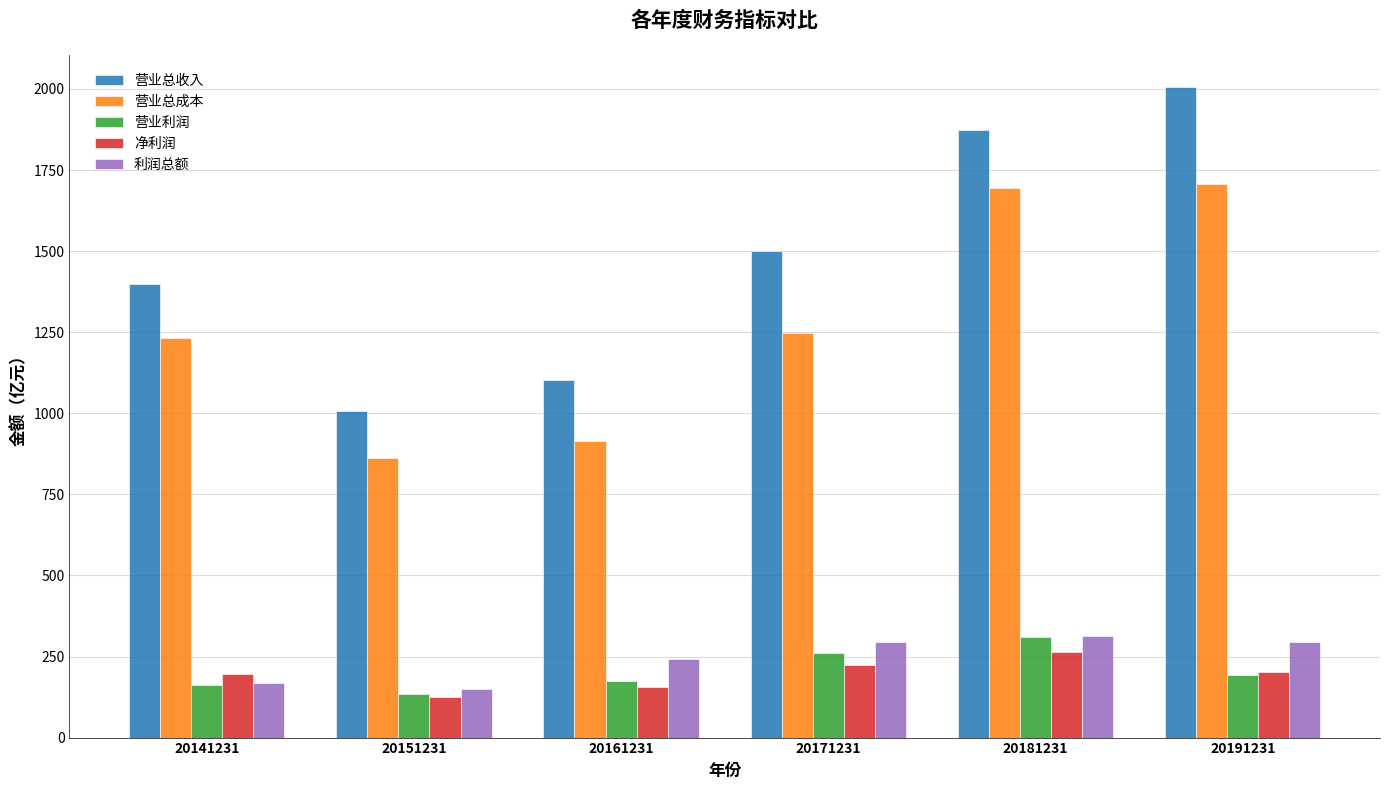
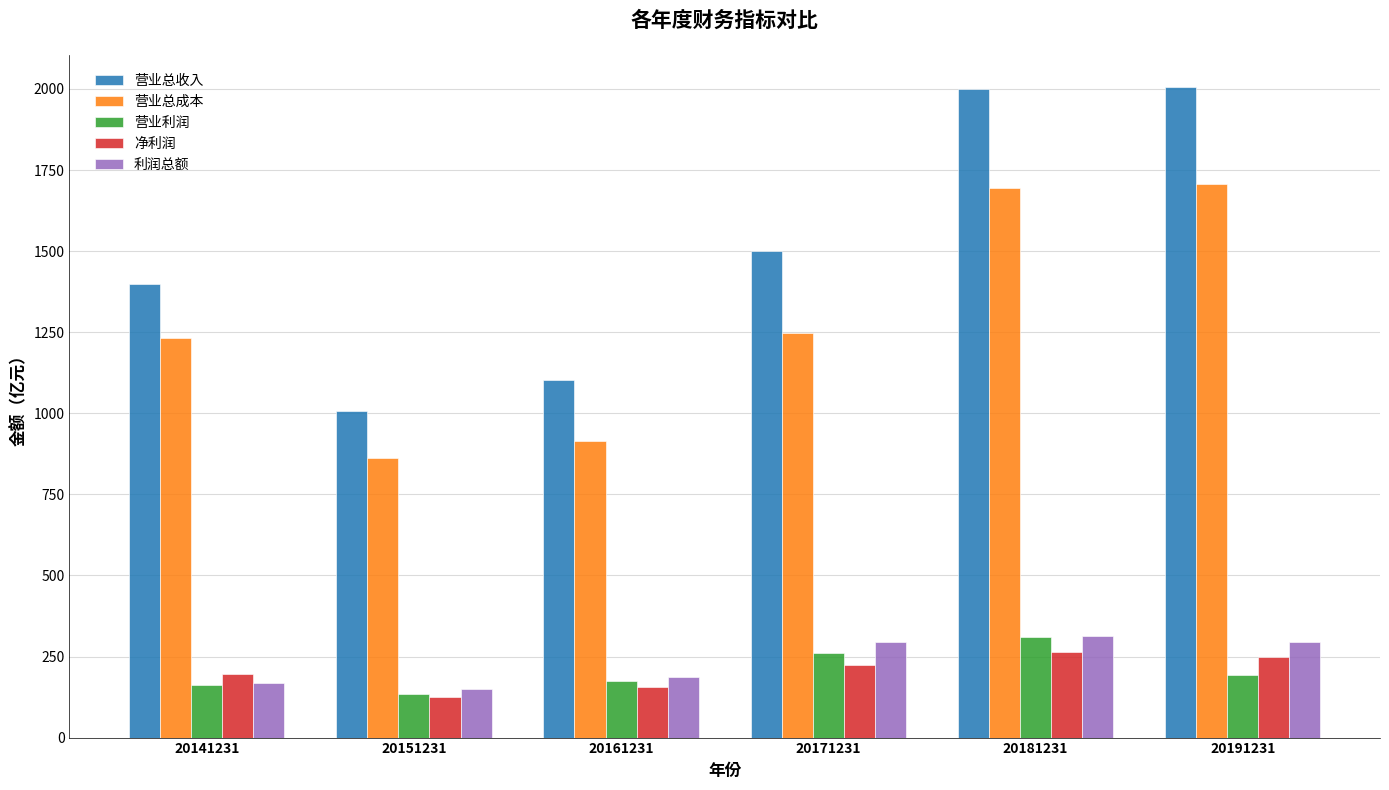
利润总额, 20161231: 240 -> 190
营业总收入, 20181231: 1870 -> 2000
净利润, 20191231: 200 -> 250
